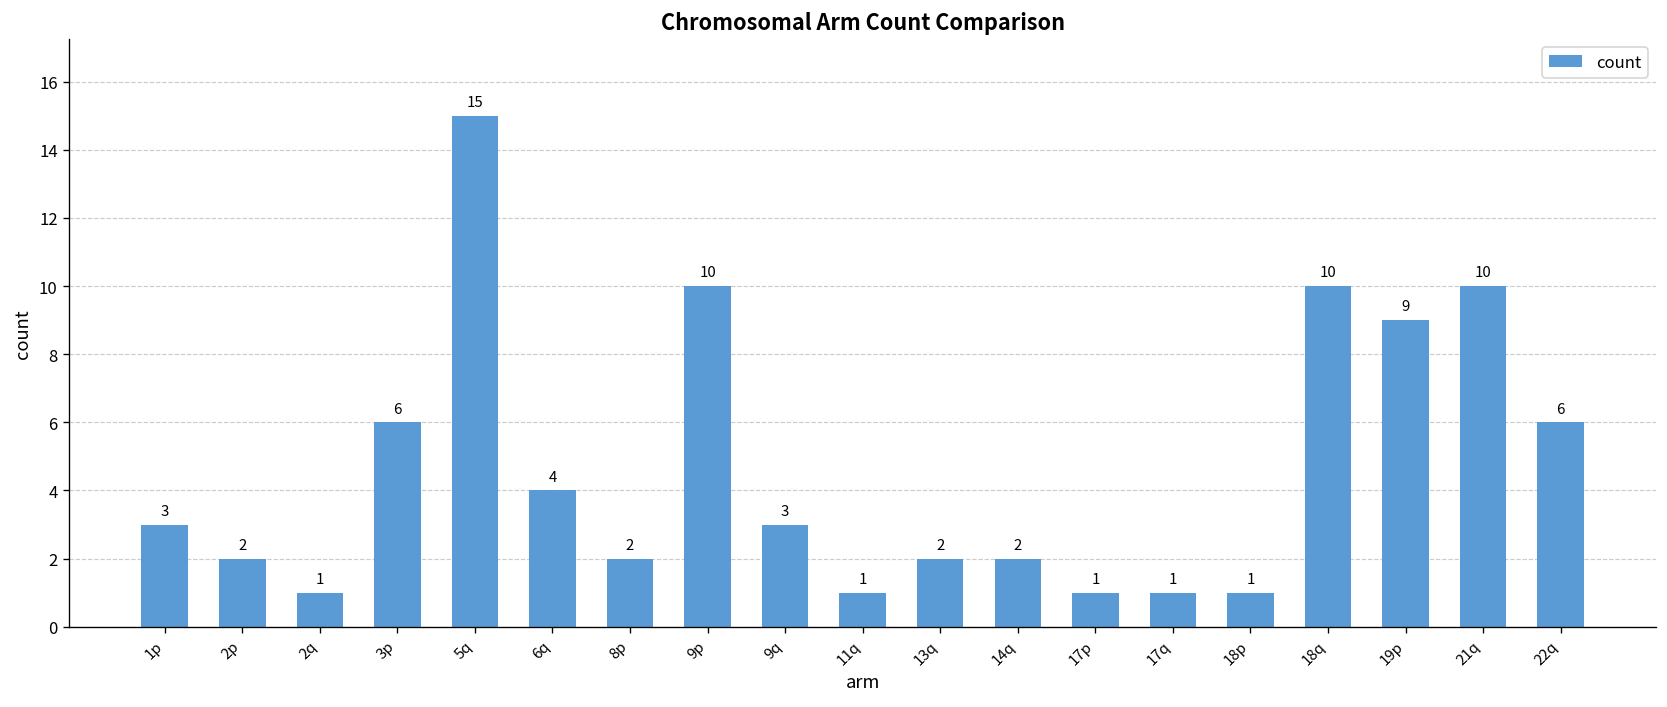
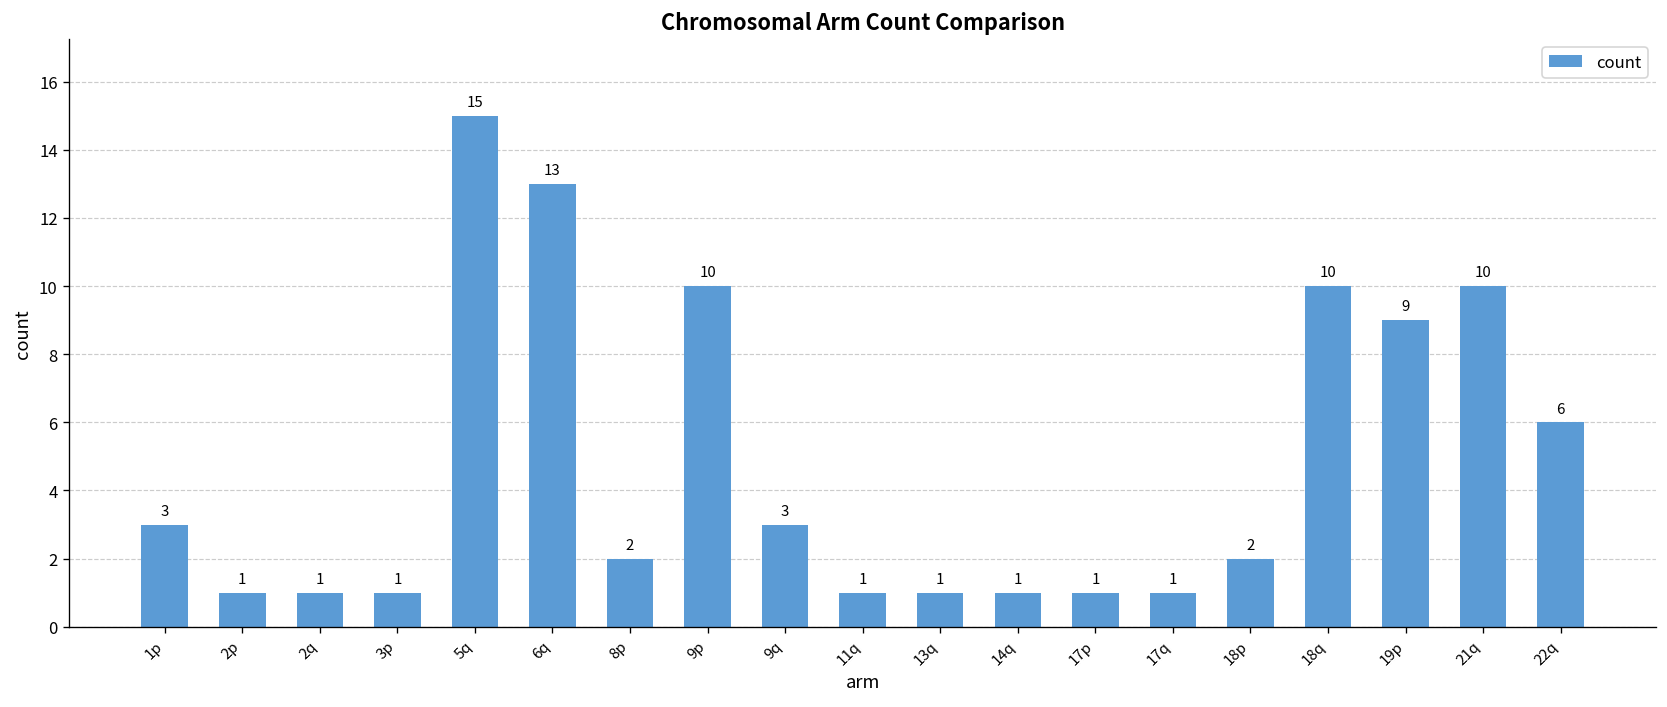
2p: 2 -> 1
3p: 6 -> 1
6q: 4 -> 13
13q: 2 -> 1
14q: 2 -> 1
18p: 1 -> 2
